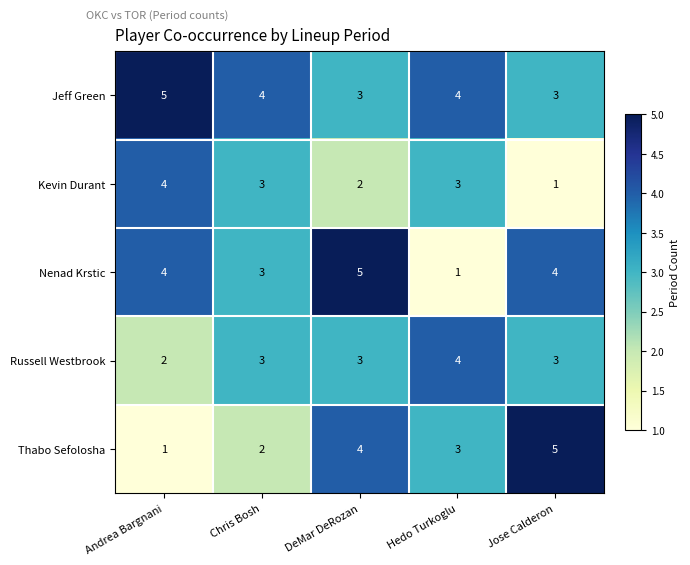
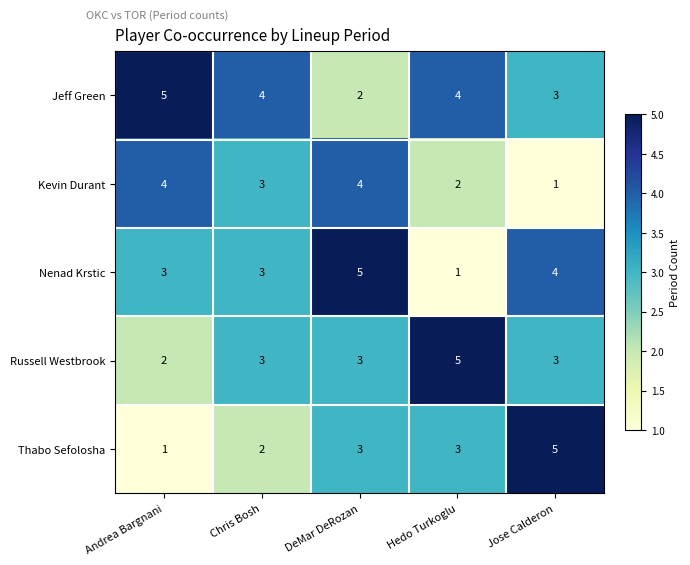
Jeff Green, DeMar DeRozan: 3 -> 2
Kevin Durant, DeMar DeRozan: 2 -> 4
Kevin Durant, Hedo Turkoglu: 3 -> 2
Nenad Krstic, Andrea Bargnani: 4 -> 3
Russell Westbrook, Hedo Turkoglu: 4 -> 5
Thabo Sefolosha, DeMar DeRozan: 4 -> 3
